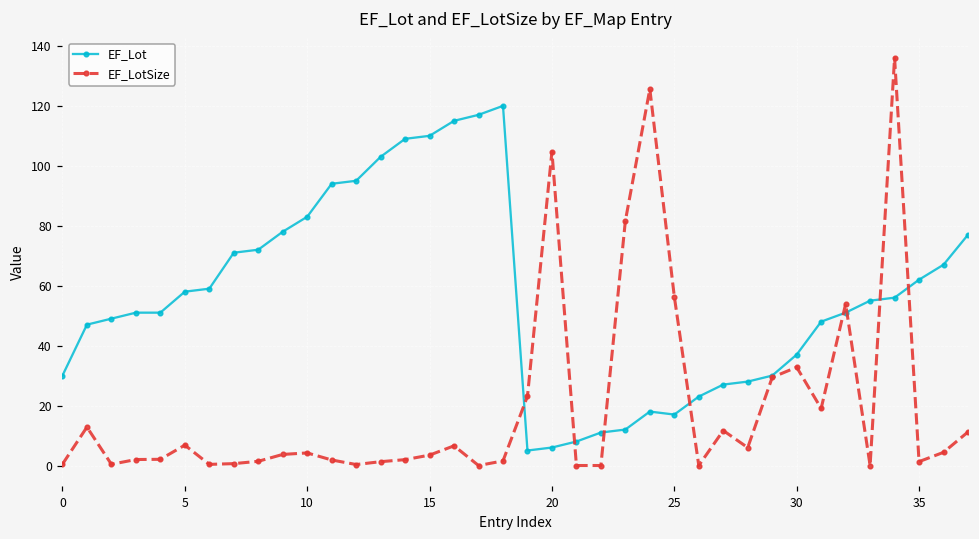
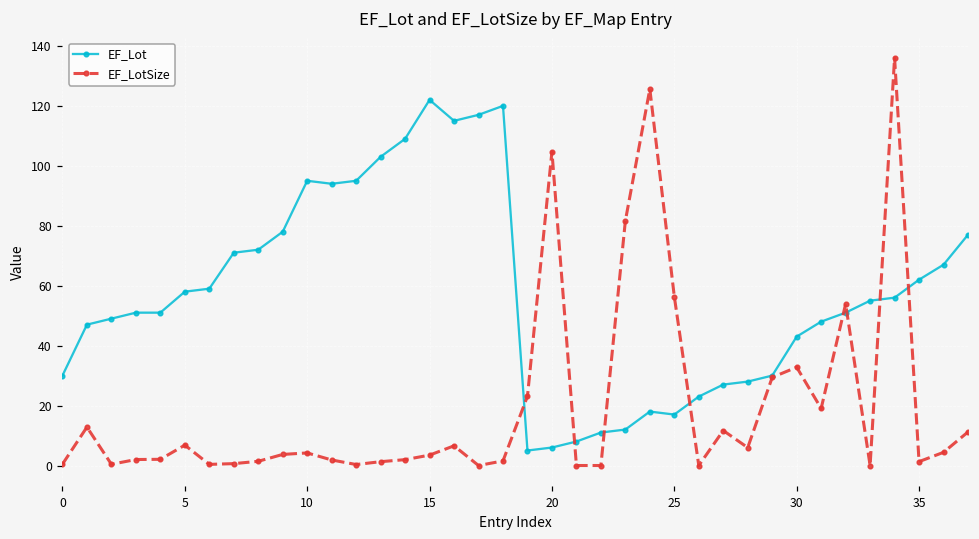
EF_Lot, 10: 83 -> 95
EF_Lot, 15: 110 -> 122
EF_Lot, 30: 37 -> 43
